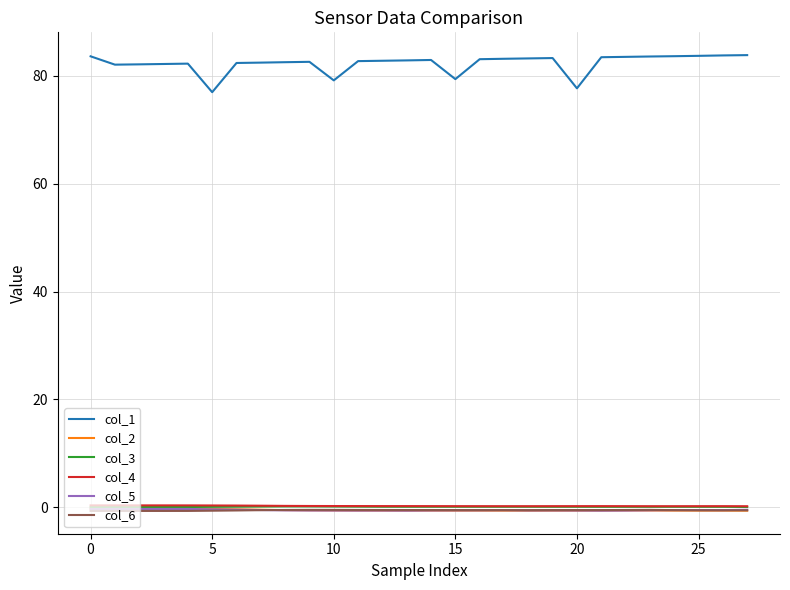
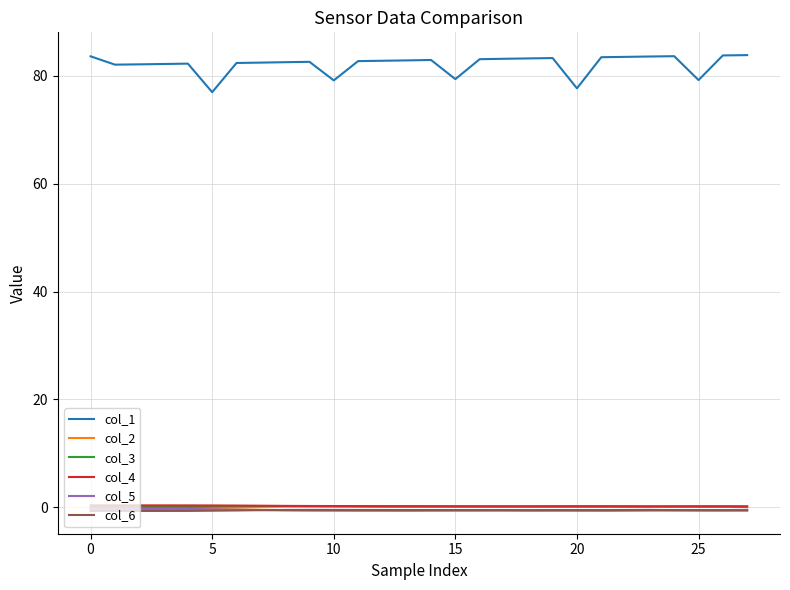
col_1, 25: 84 -> 79
